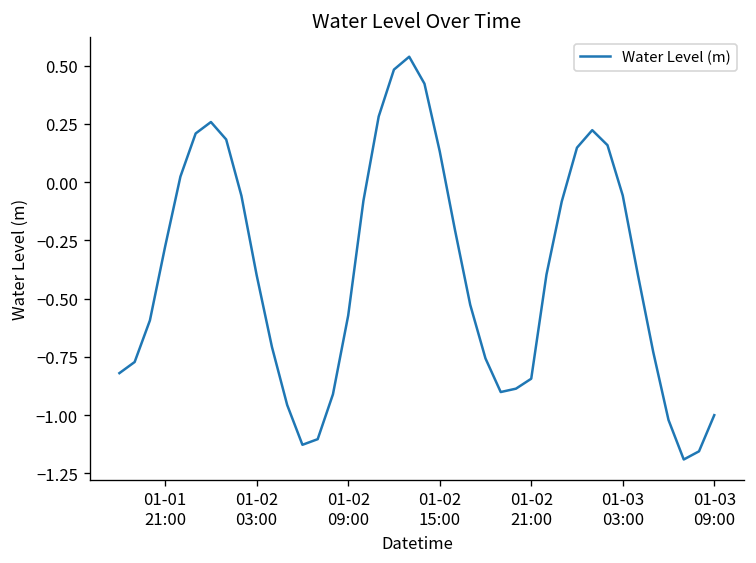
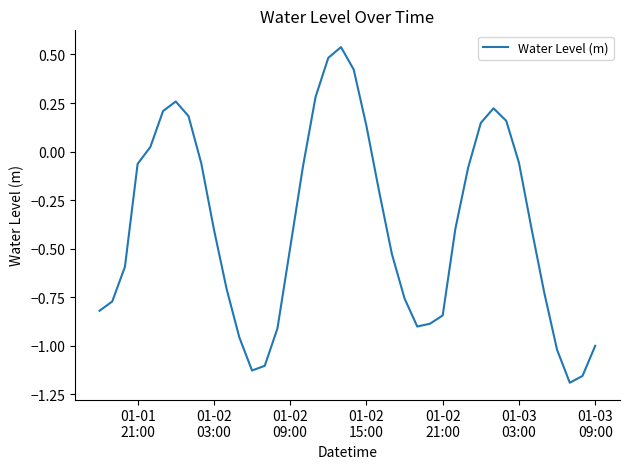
01-01 21:00: -0.28 -> -0.06
01-02 09:00: -0.57 -> -0.50
